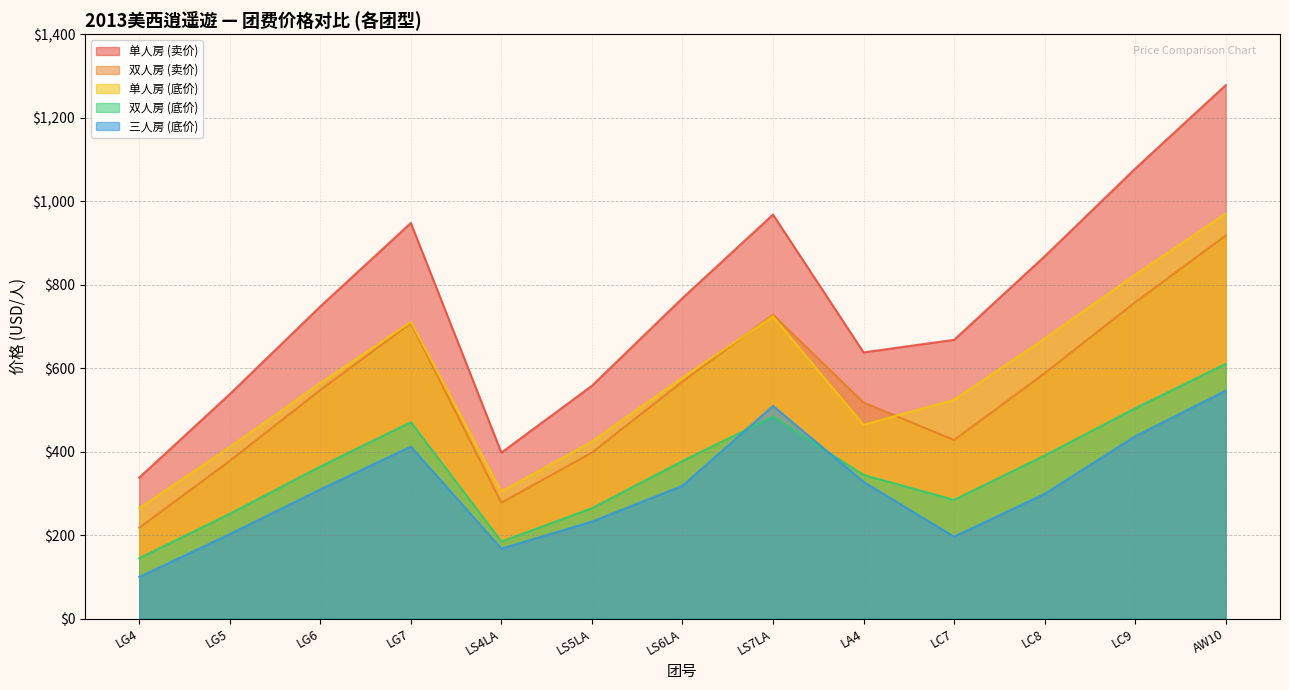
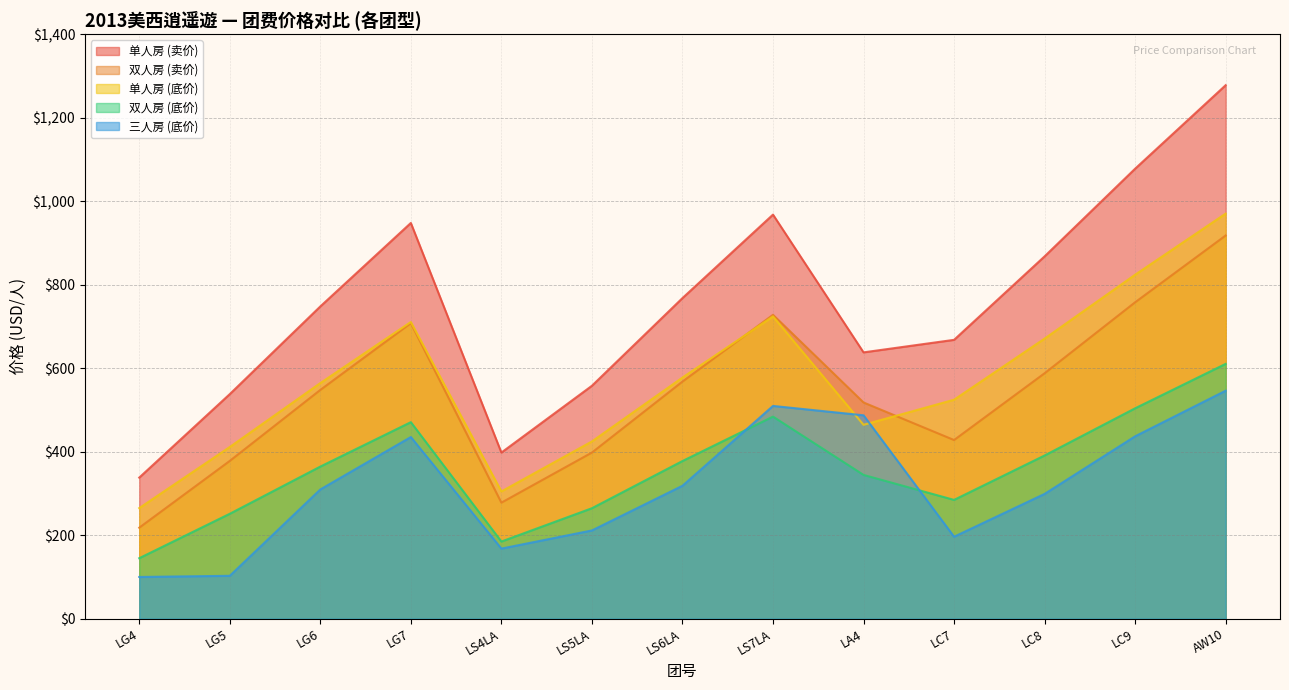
三人房 (底价), LG5: $200 -> $100
三人房 (底价), LG7: $410 -> $440
三人房 (底价), LS5LA: $230 -> $210
三人房 (底价), LA4: $330 -> $490
